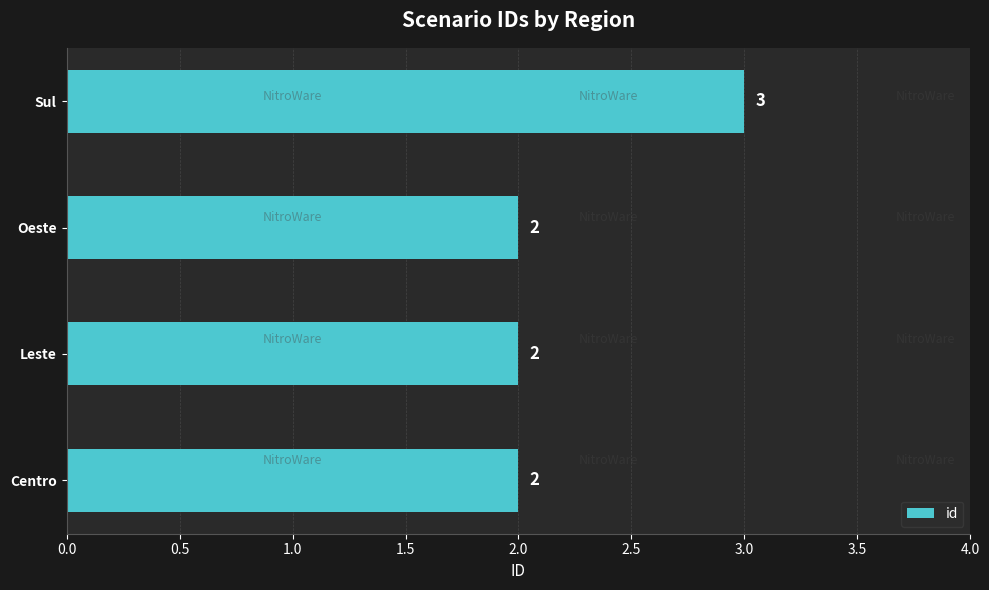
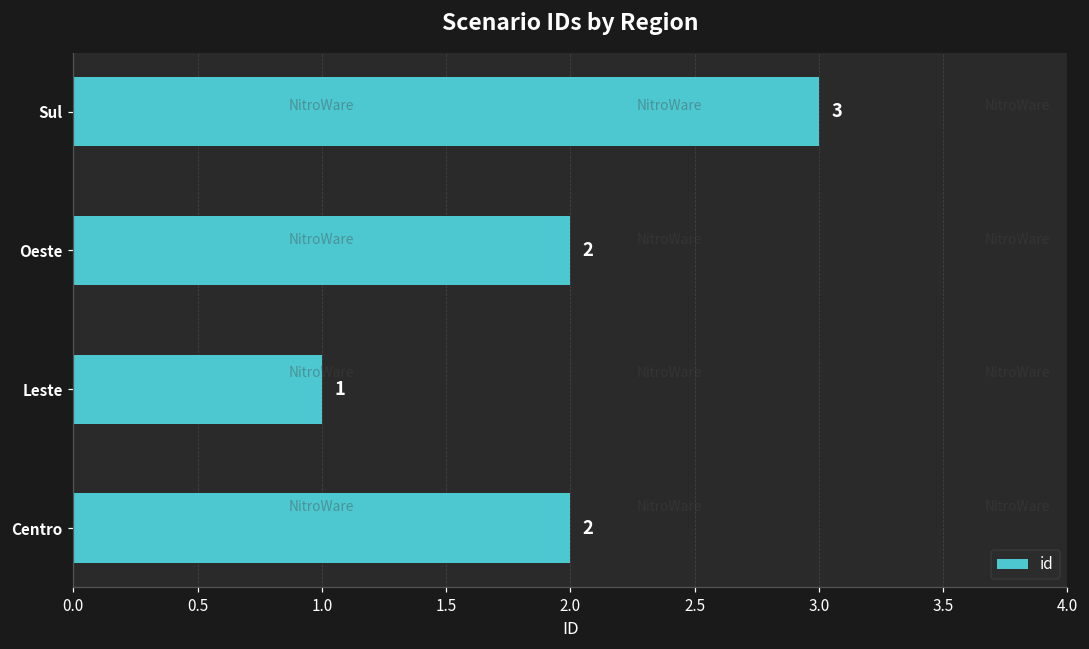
Leste: 2 -> 1
